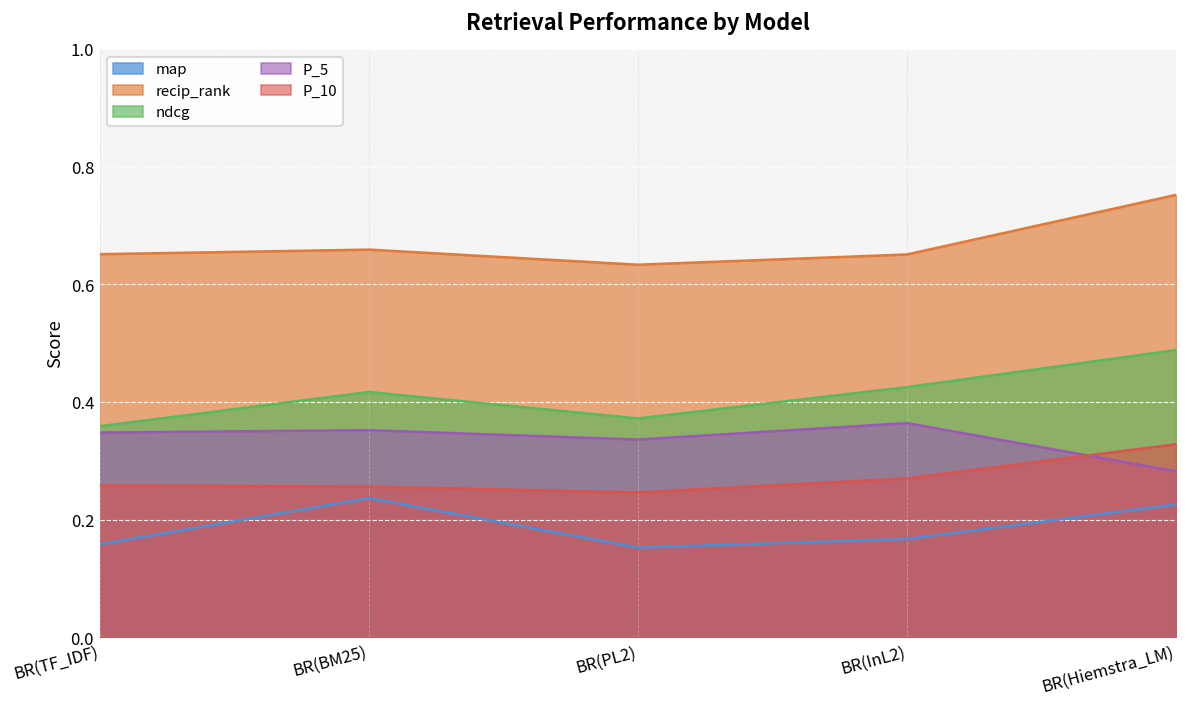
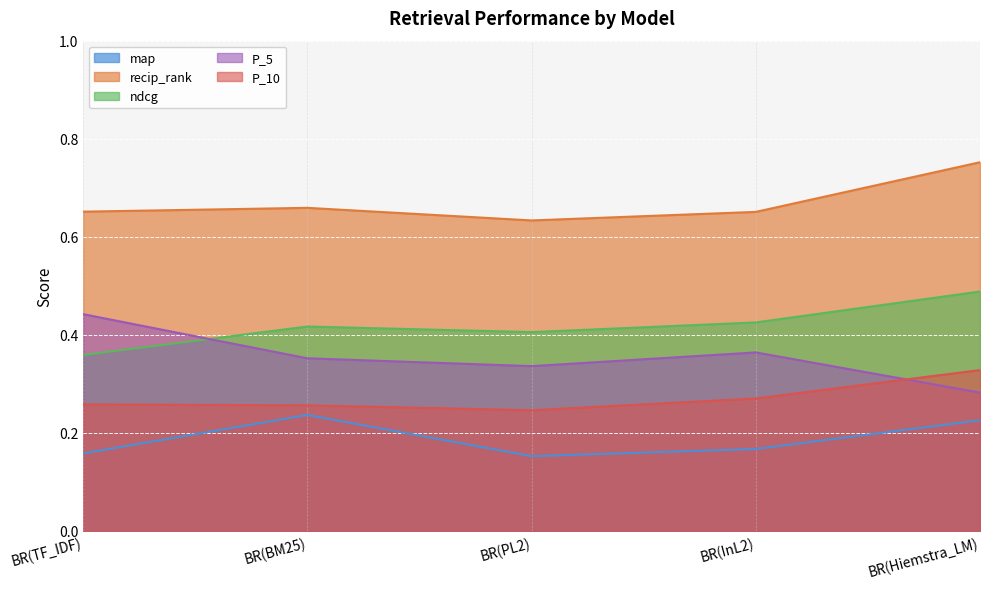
P_5, BR(TF_IDF): 0.35 -> 0.44
ndcg, BR(PL2): 0.37 -> 0.41
